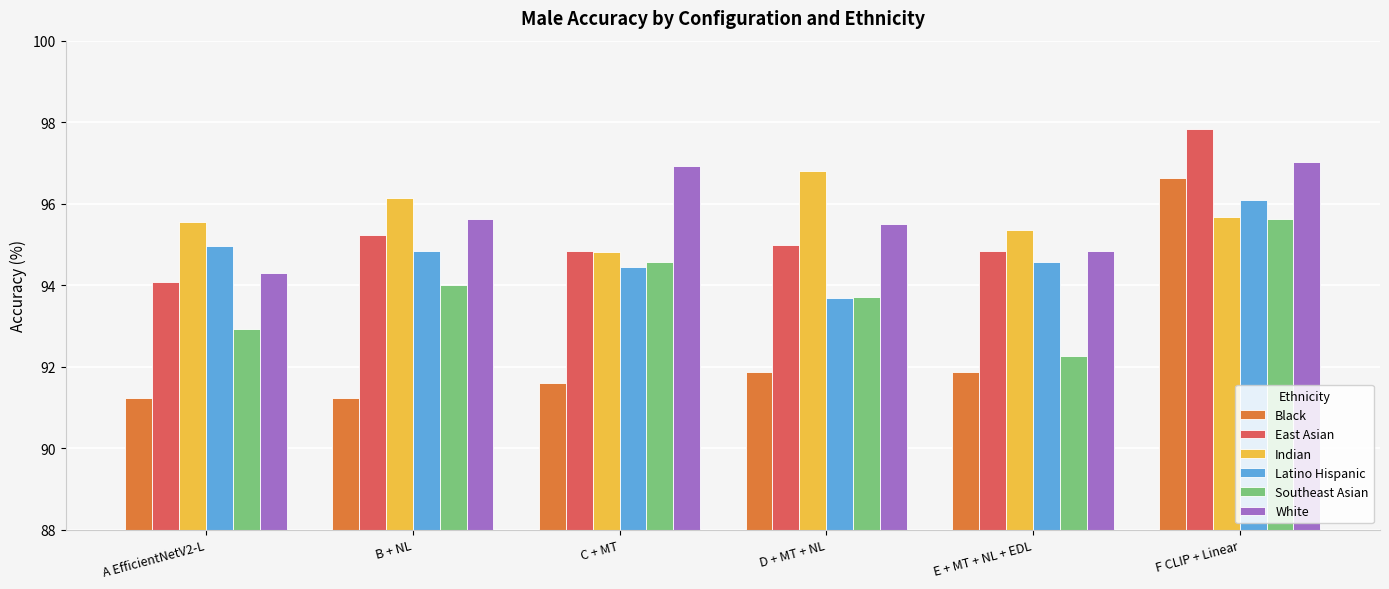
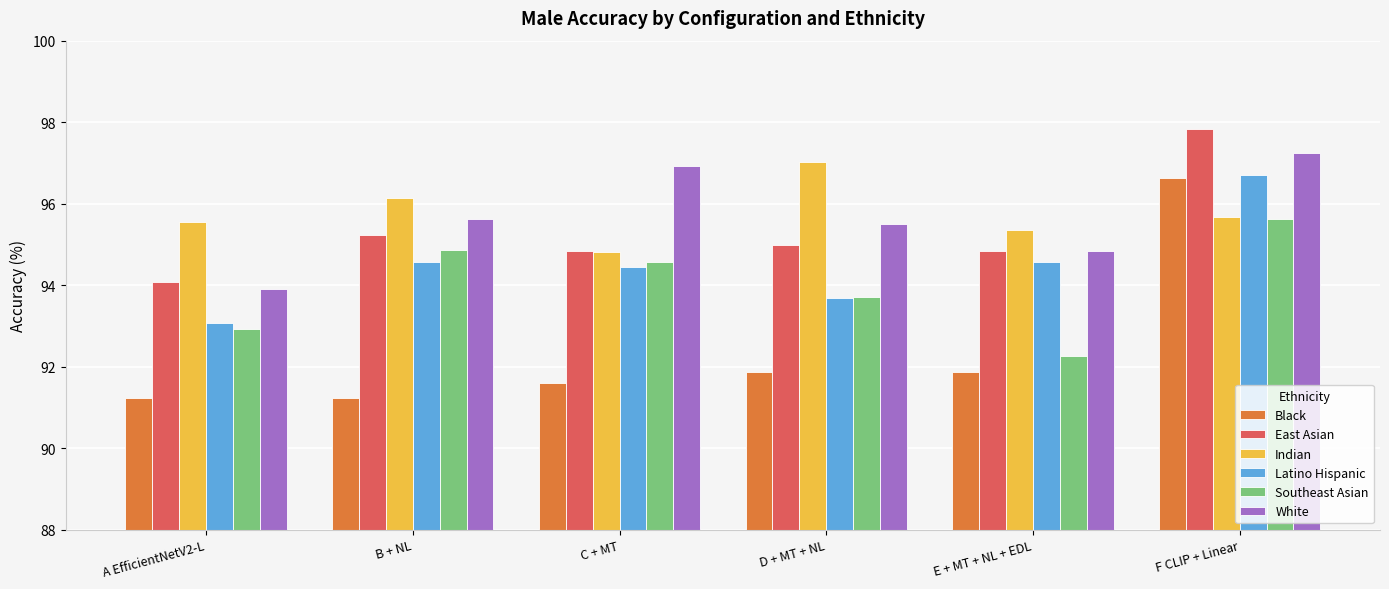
Latino Hispanic, A EfficientNetV2-L: 95.0 -> 93.1
White, A EfficientNetV2-L: 94.3 -> 93.9
Latino Hispanic, B + NL: 94.8 -> 94.6
Southeast Asian, B + NL: 94.0 -> 94.9
Indian, D + MT + NL: 96.8 -> 97.0
Latino Hispanic, F CLIP + Linear: 96.1 -> 96.7
White, F CLIP + Linear: 97.0 -> 97.3
